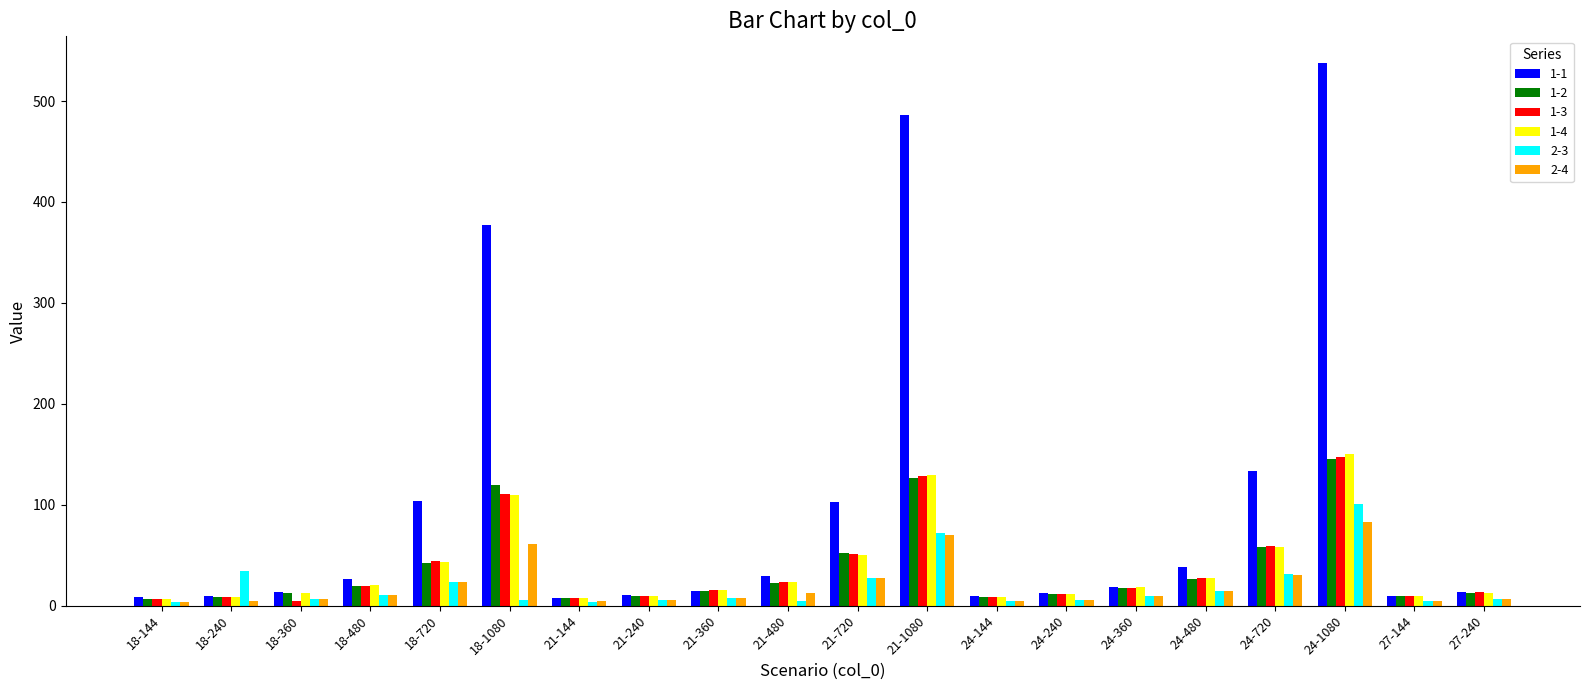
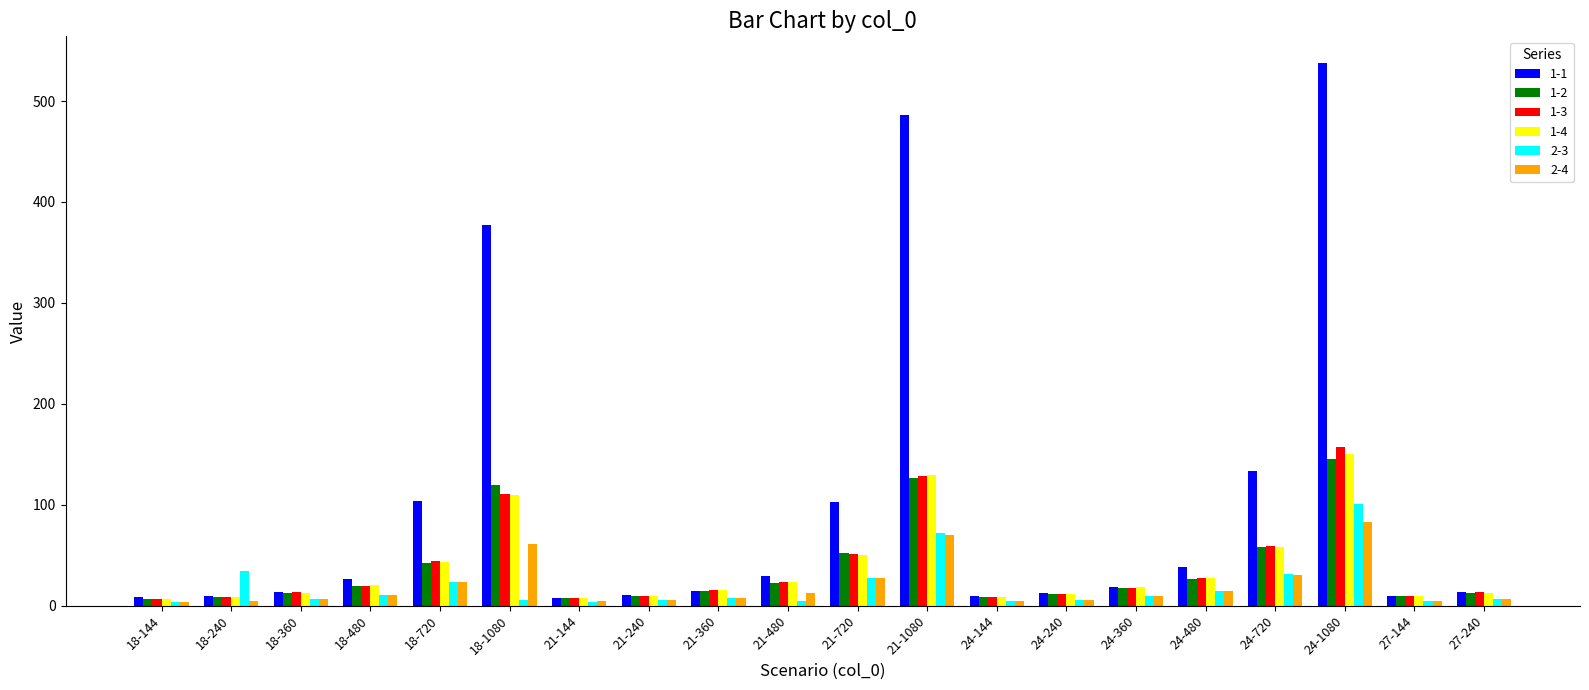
1-3, 18-360: 5 -> 13
1-3, 24-1080: 147 -> 158
